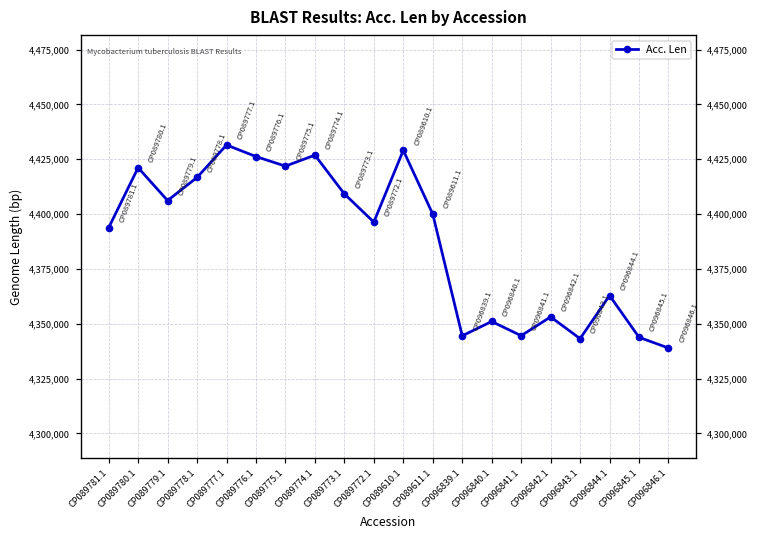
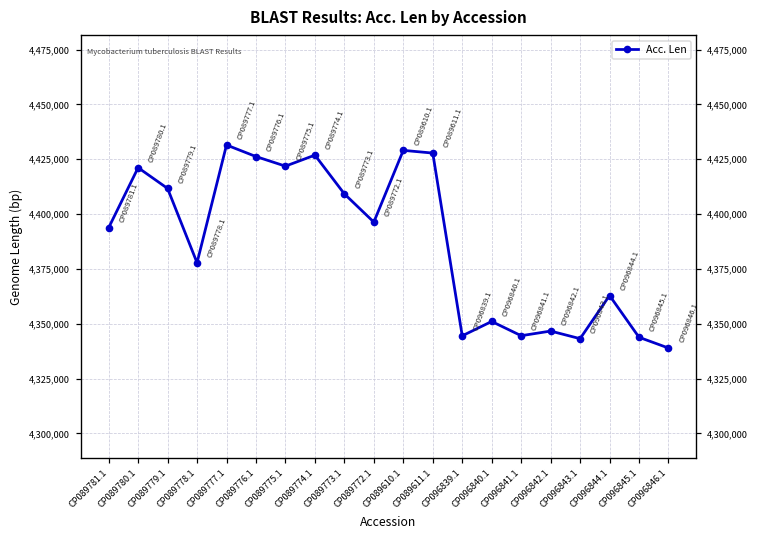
CP089779.1: 4,406,000 -> 4,412,000
CP089778.1: 4,417,000 -> 4,378,000
CP089611.1: 4,400,000 -> 4,428,000
CP096842.1: 4,353,000 -> 4,347,000
